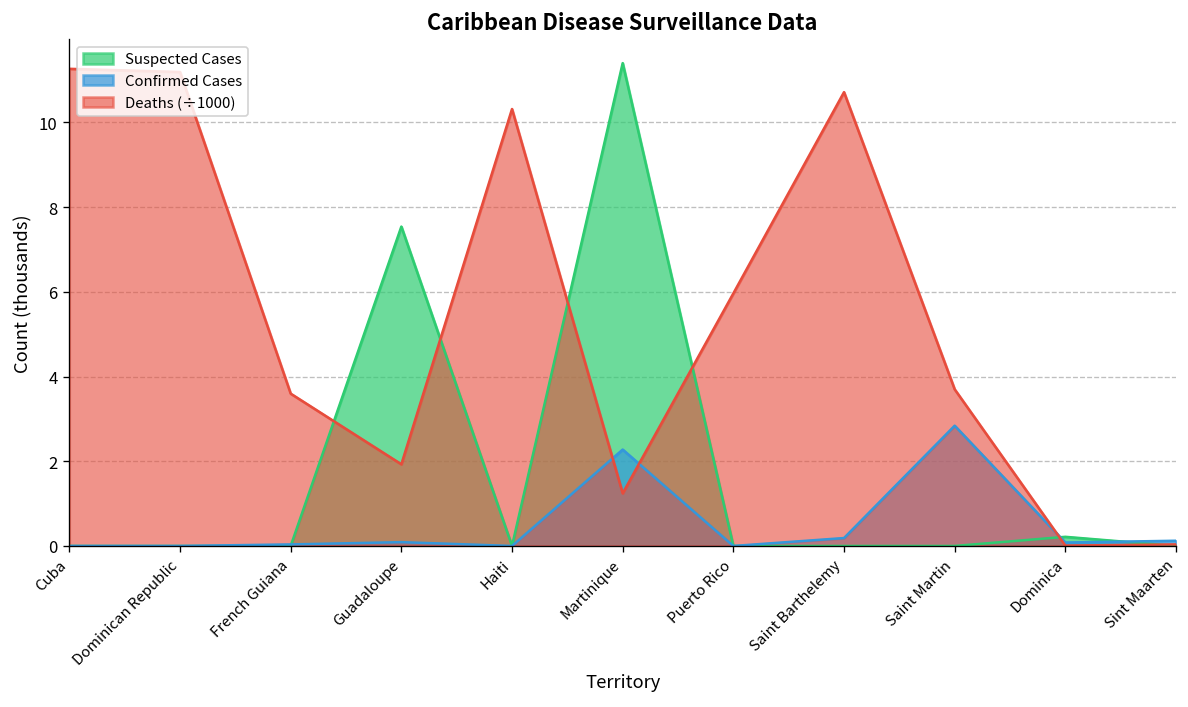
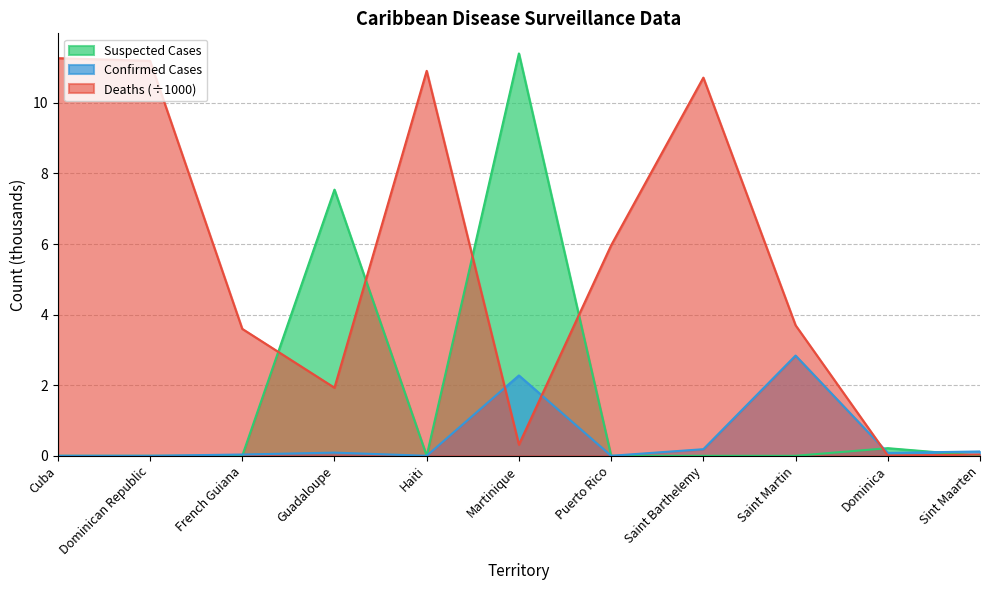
Deaths (÷1000), Haiti: 10.3 -> 10.9
Deaths (÷1000), Martinique: 1.2 -> 0.3
